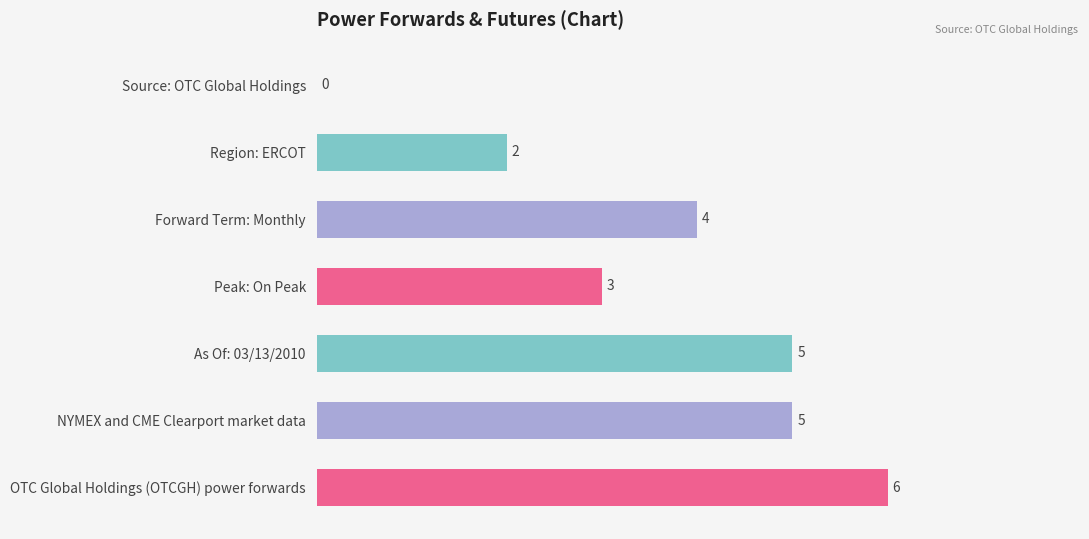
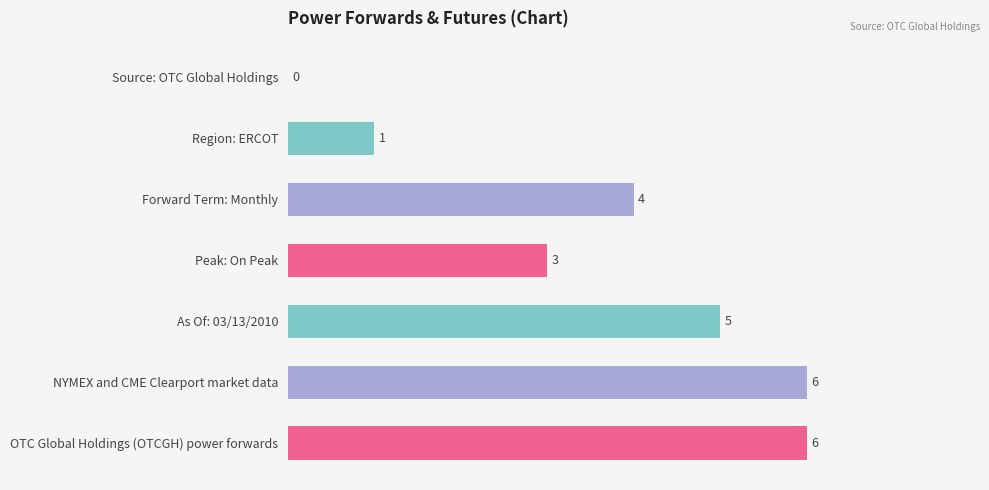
Region: ERCOT: 2 -> 1
NYMEX and CME Clearport market data: 5 -> 6
